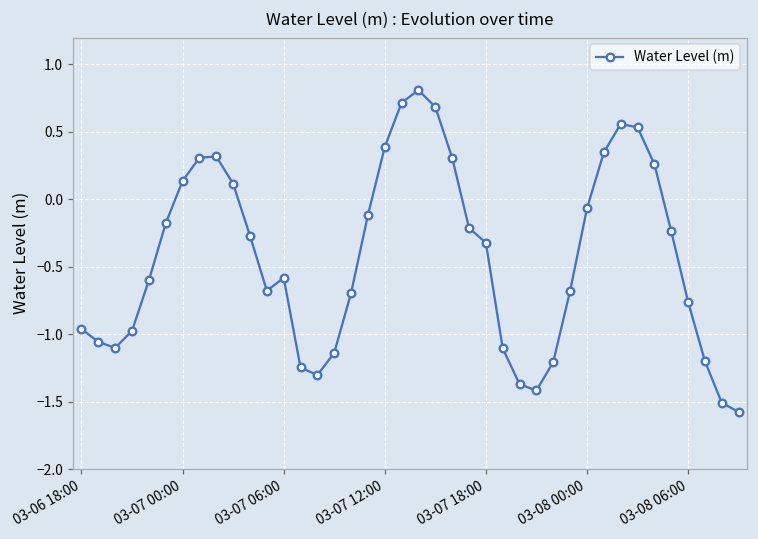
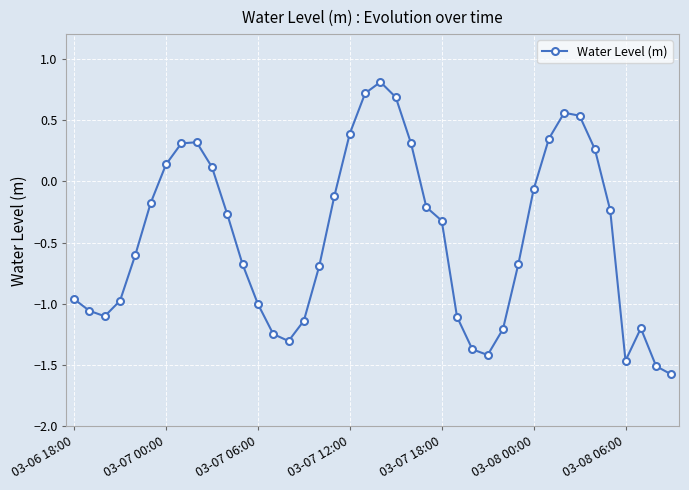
03-07 06:00: -0.58 -> -1.00
03-08 06:00: -0.76 -> -1.46
